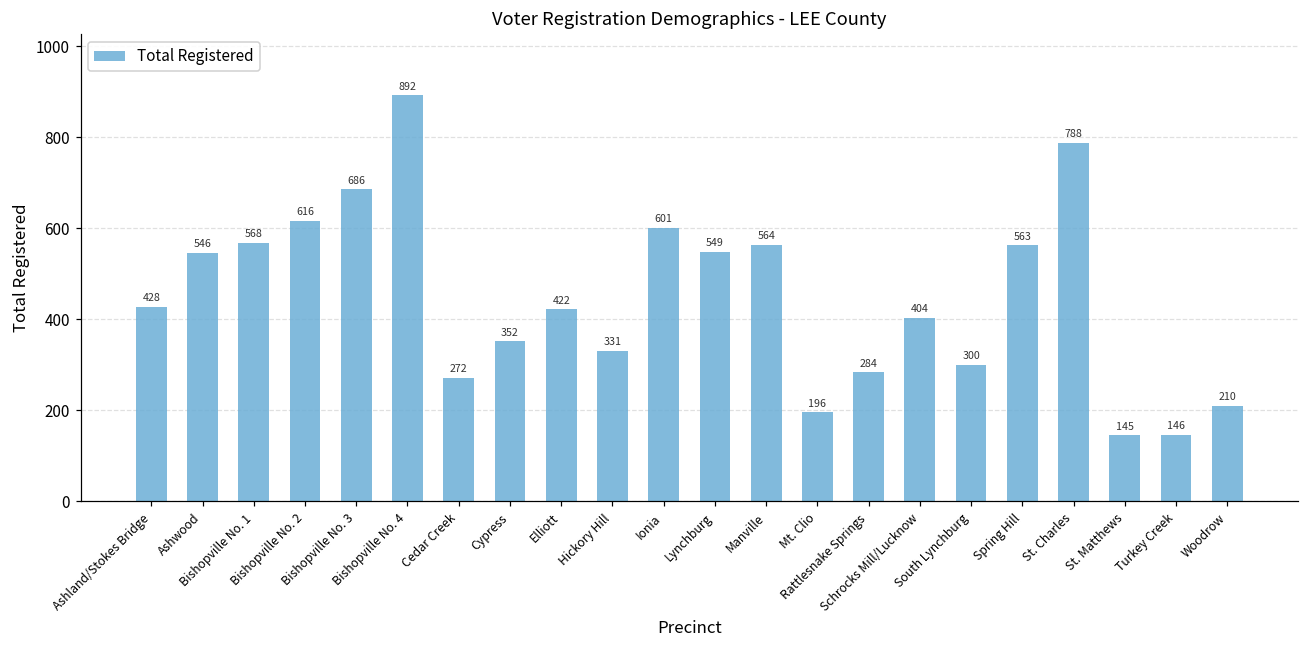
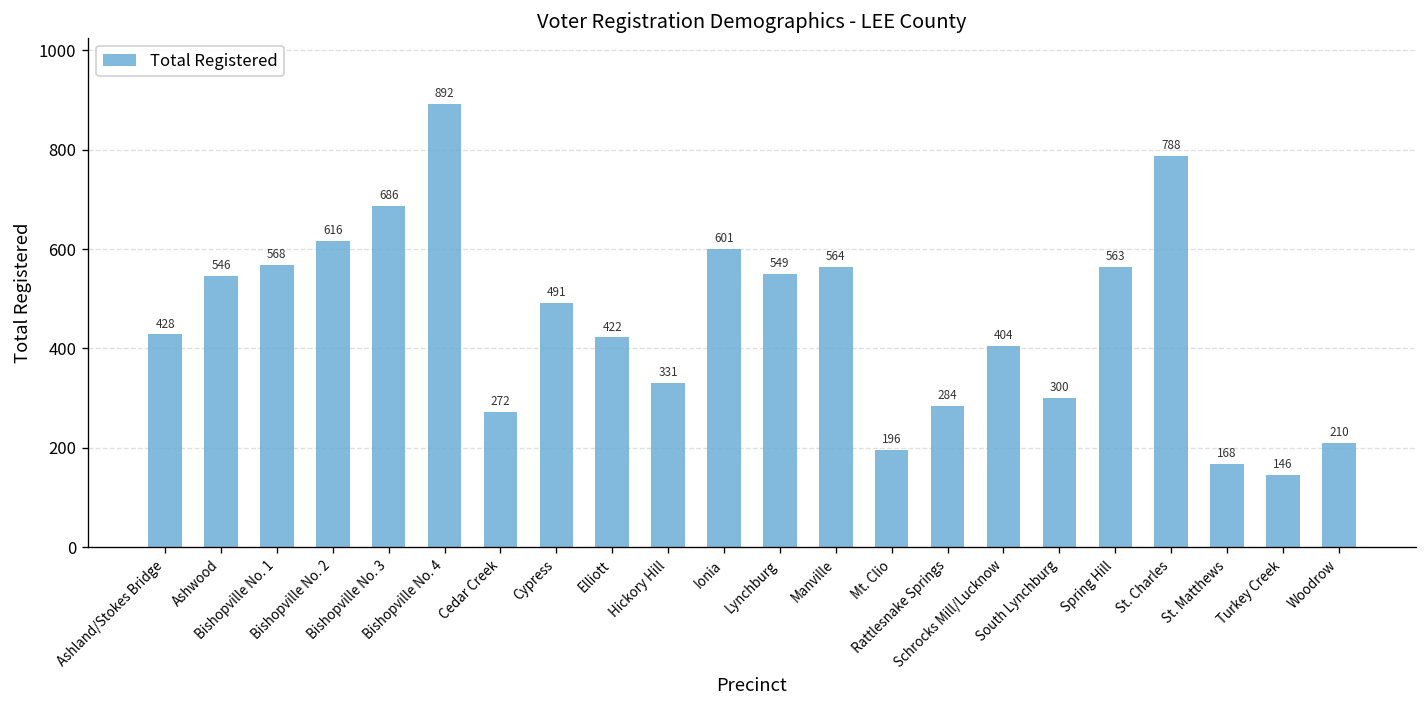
Cypress: 352 -> 491
St. Matthews: 145 -> 168
